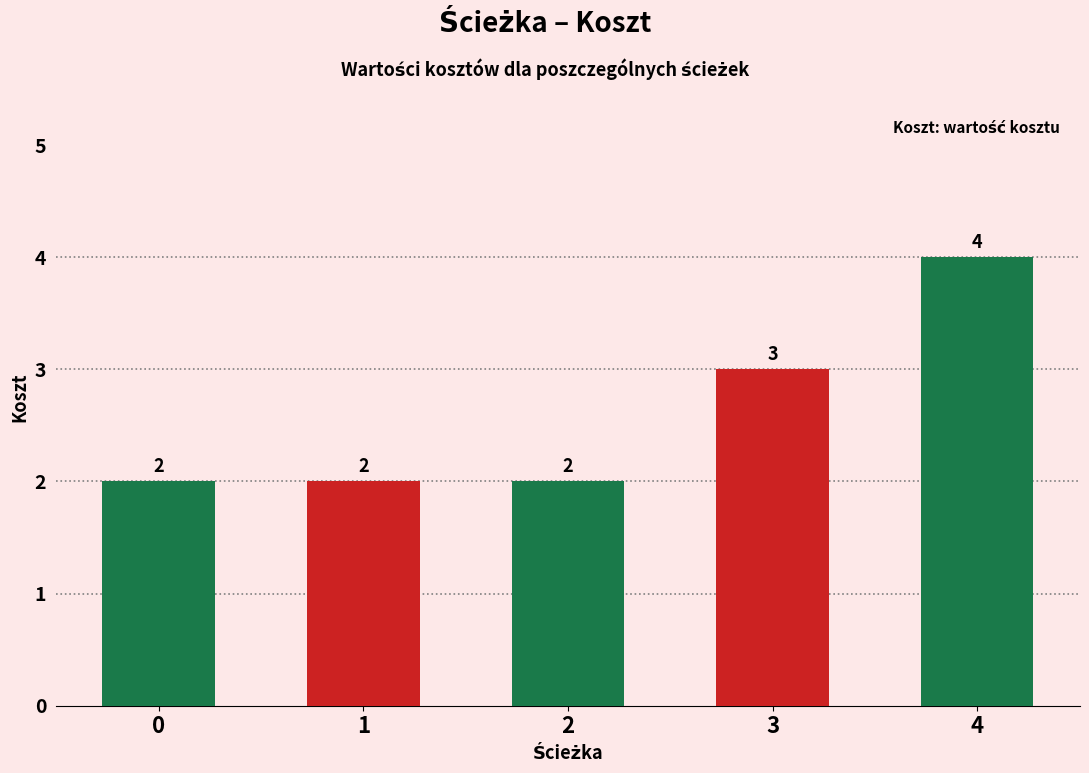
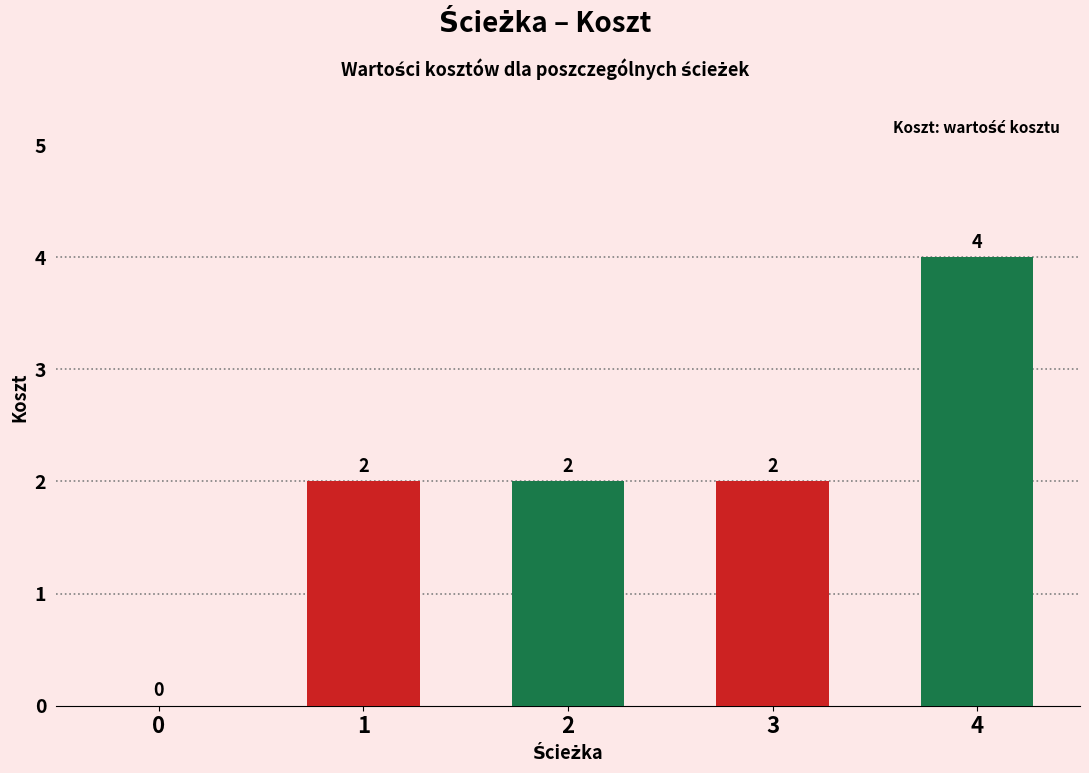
0: 2 -> 0
3: 3 -> 2
